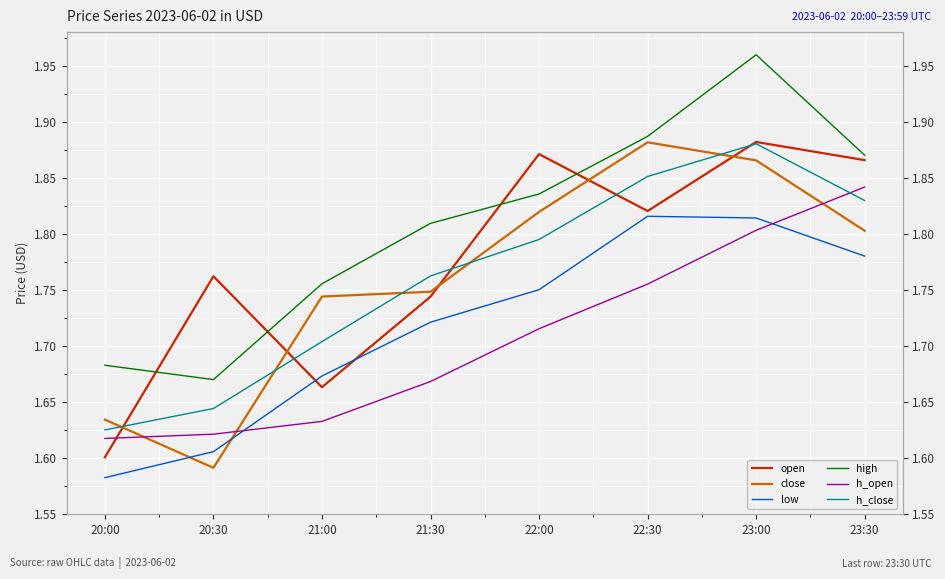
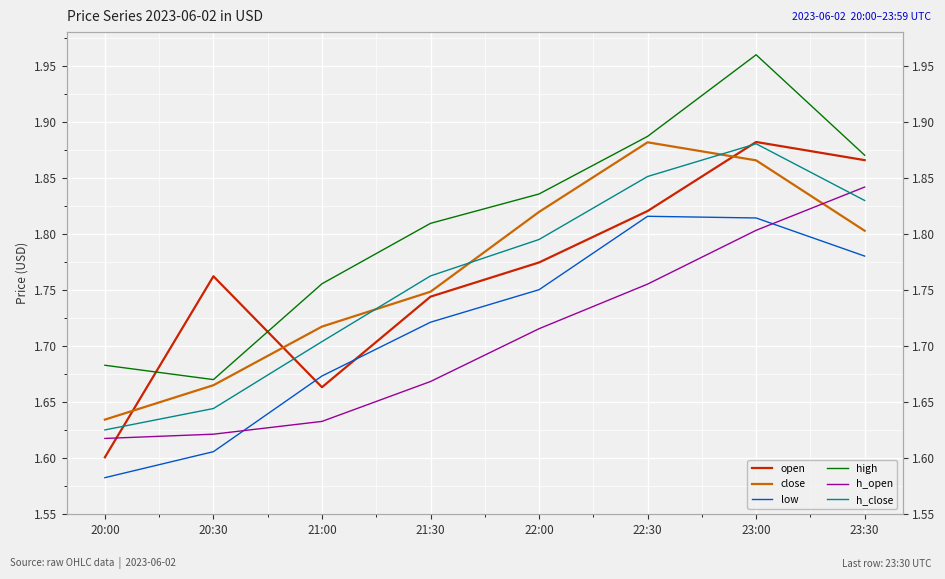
close, 20:30: 1.591 -> 1.665
close, 21:00: 1.744 -> 1.717
open, 22:00: 1.871 -> 1.774
